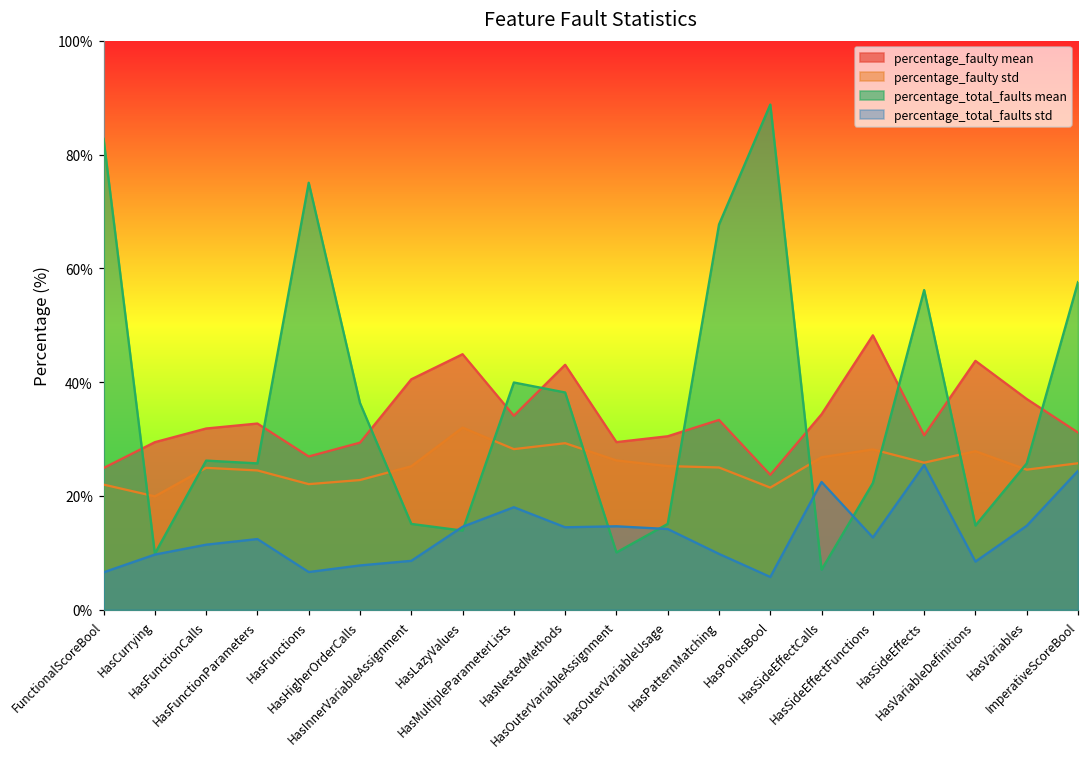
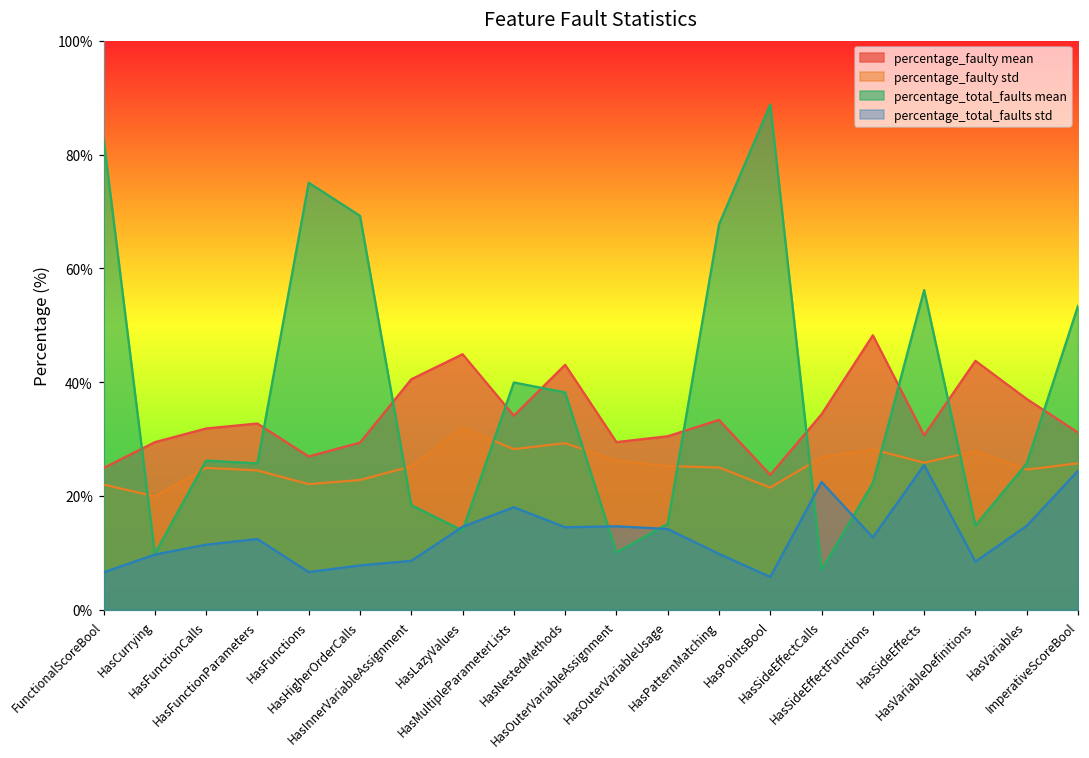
percentage_total_faults mean, HasHigherOrderCalls: 36% -> 69%
percentage_total_faults mean, HasInnerVariableAssignment: 15% -> 18%
percentage_total_faults mean, ImperativeScoreBool: 58% -> 53%
